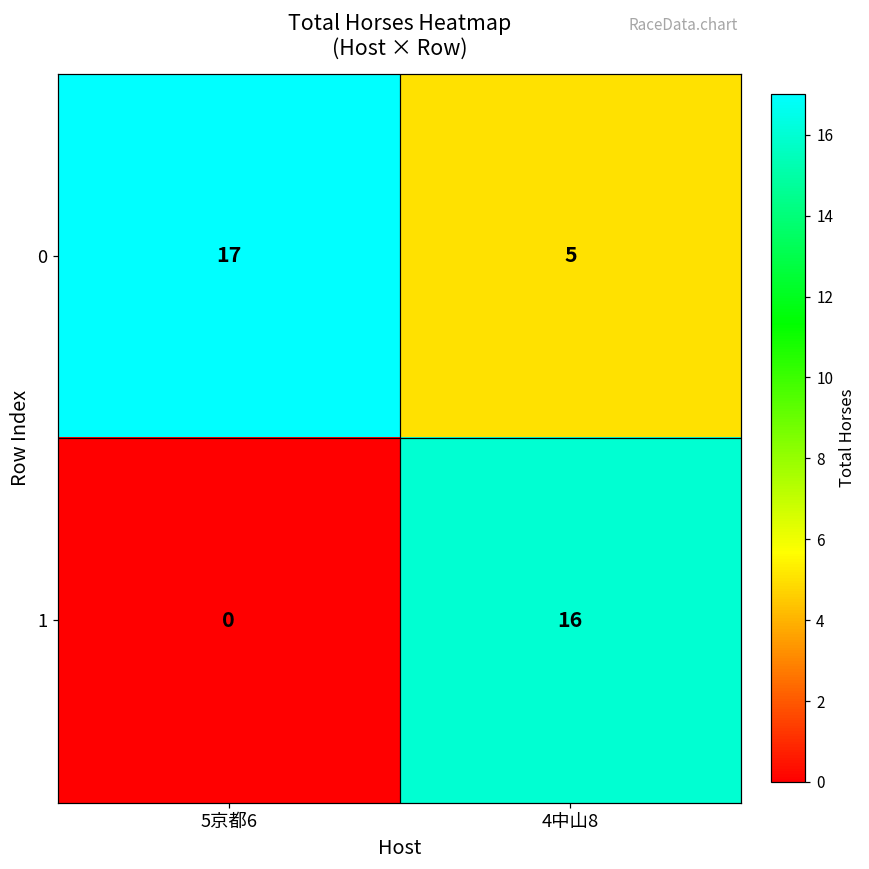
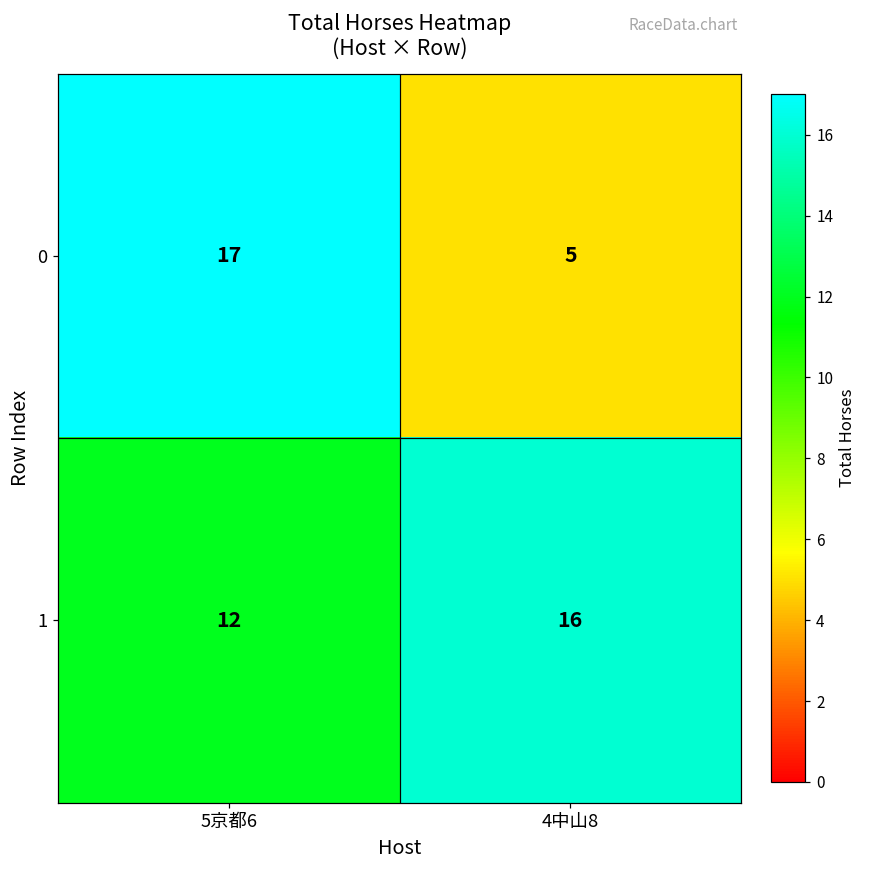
1, 5京都6: 0 -> 12
